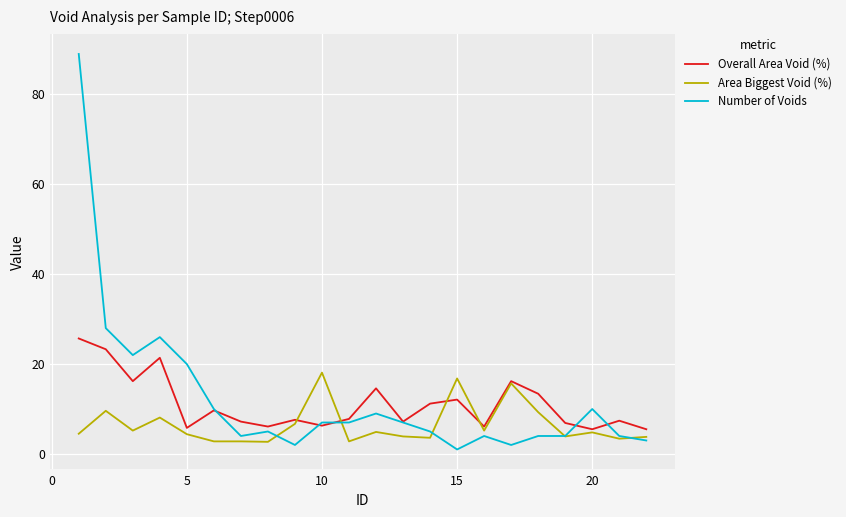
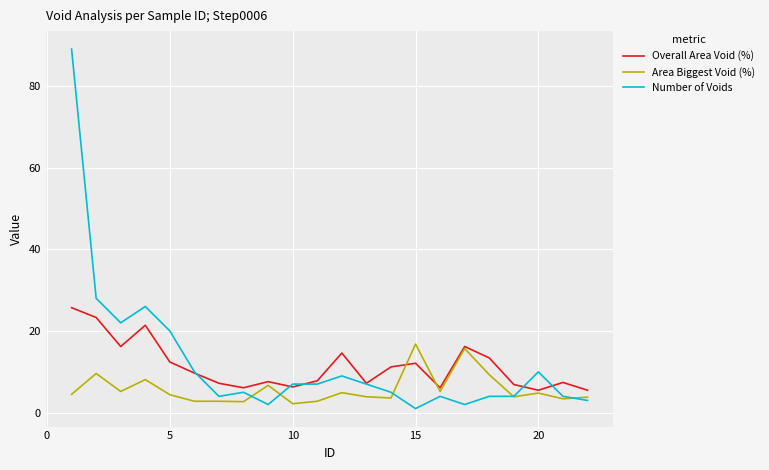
Overall Area Void (%), 5: 6 -> 12
Area Biggest Void (%), 10: 18 -> 2
